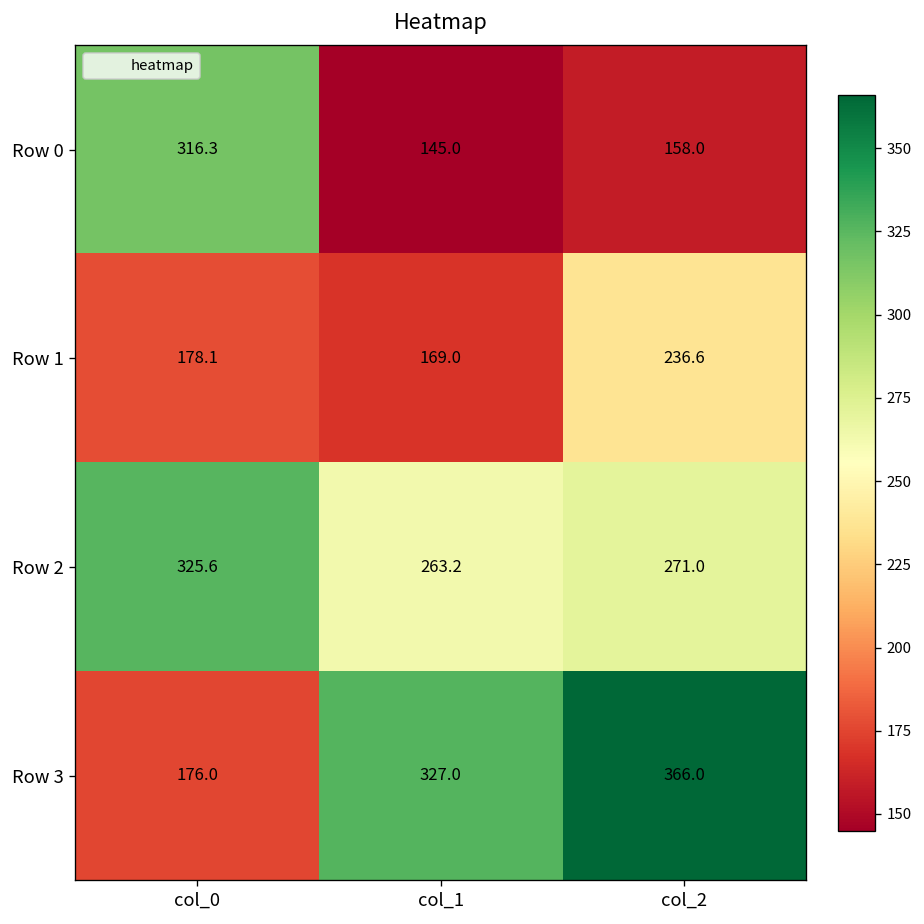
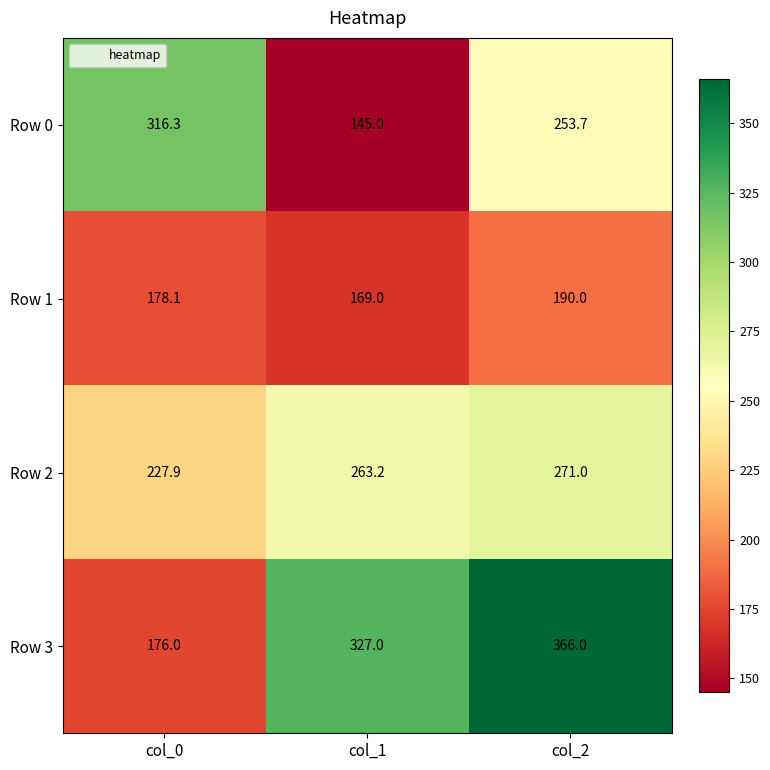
Row 0, col_2: 158.0 -> 253.7
Row 1, col_2: 236.6 -> 190.0
Row 2, col_0: 325.6 -> 227.9
